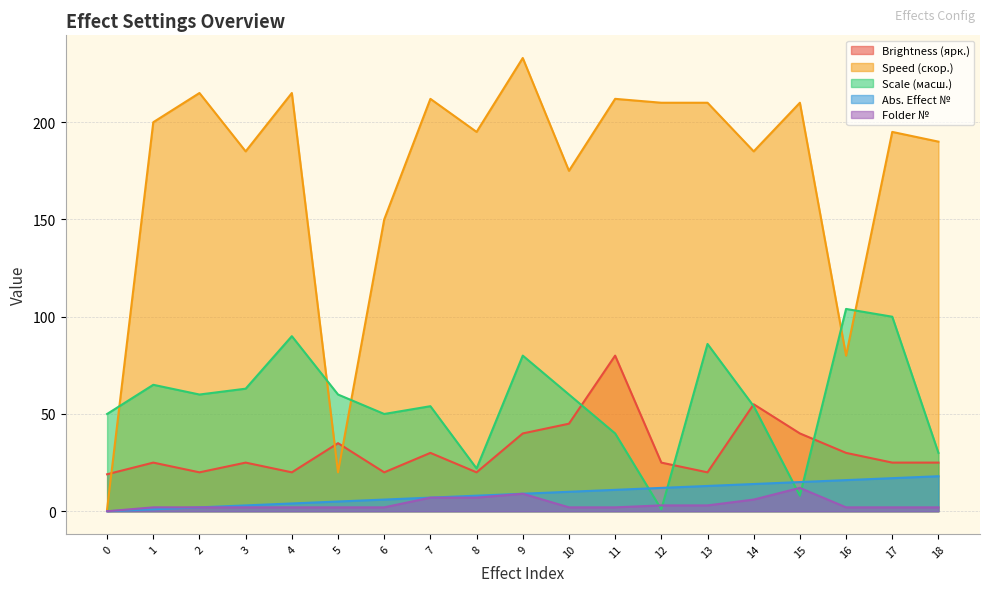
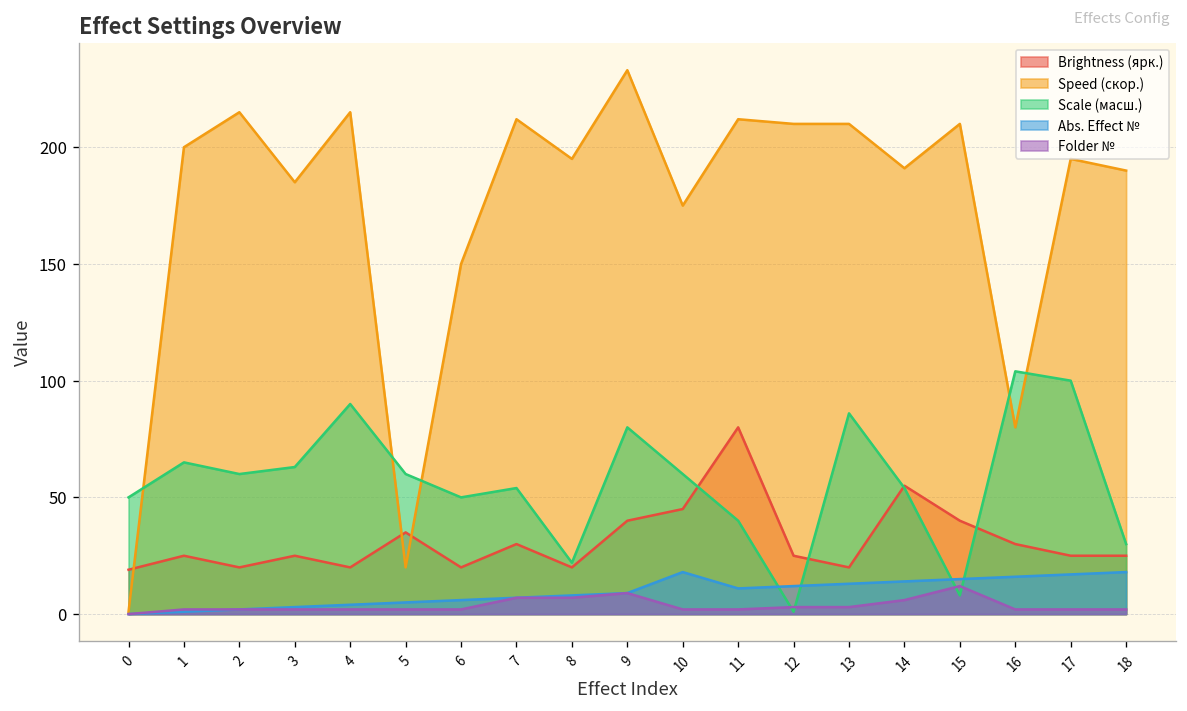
Abs. Effect №, 10: 10 -> 18
Speed (скор.), 14: 185 -> 191
